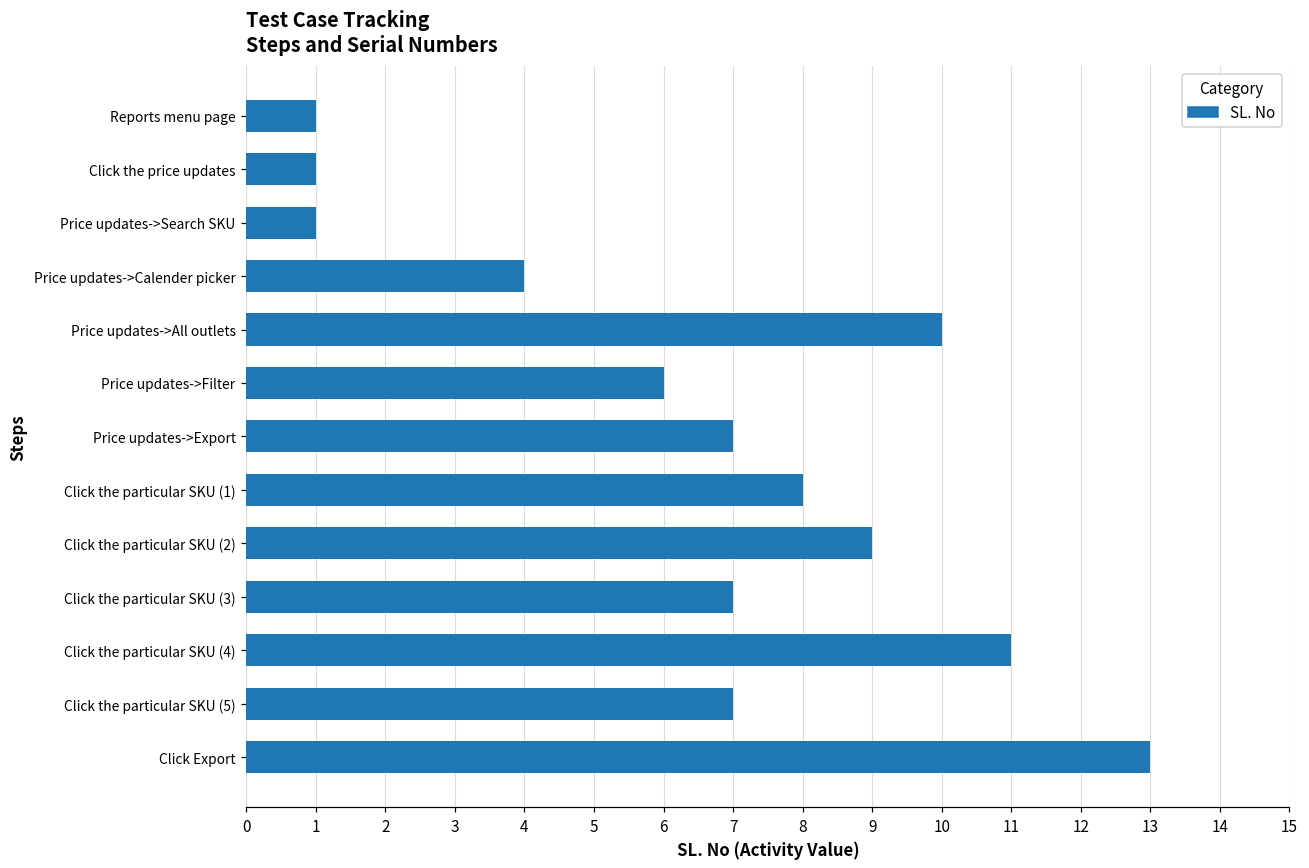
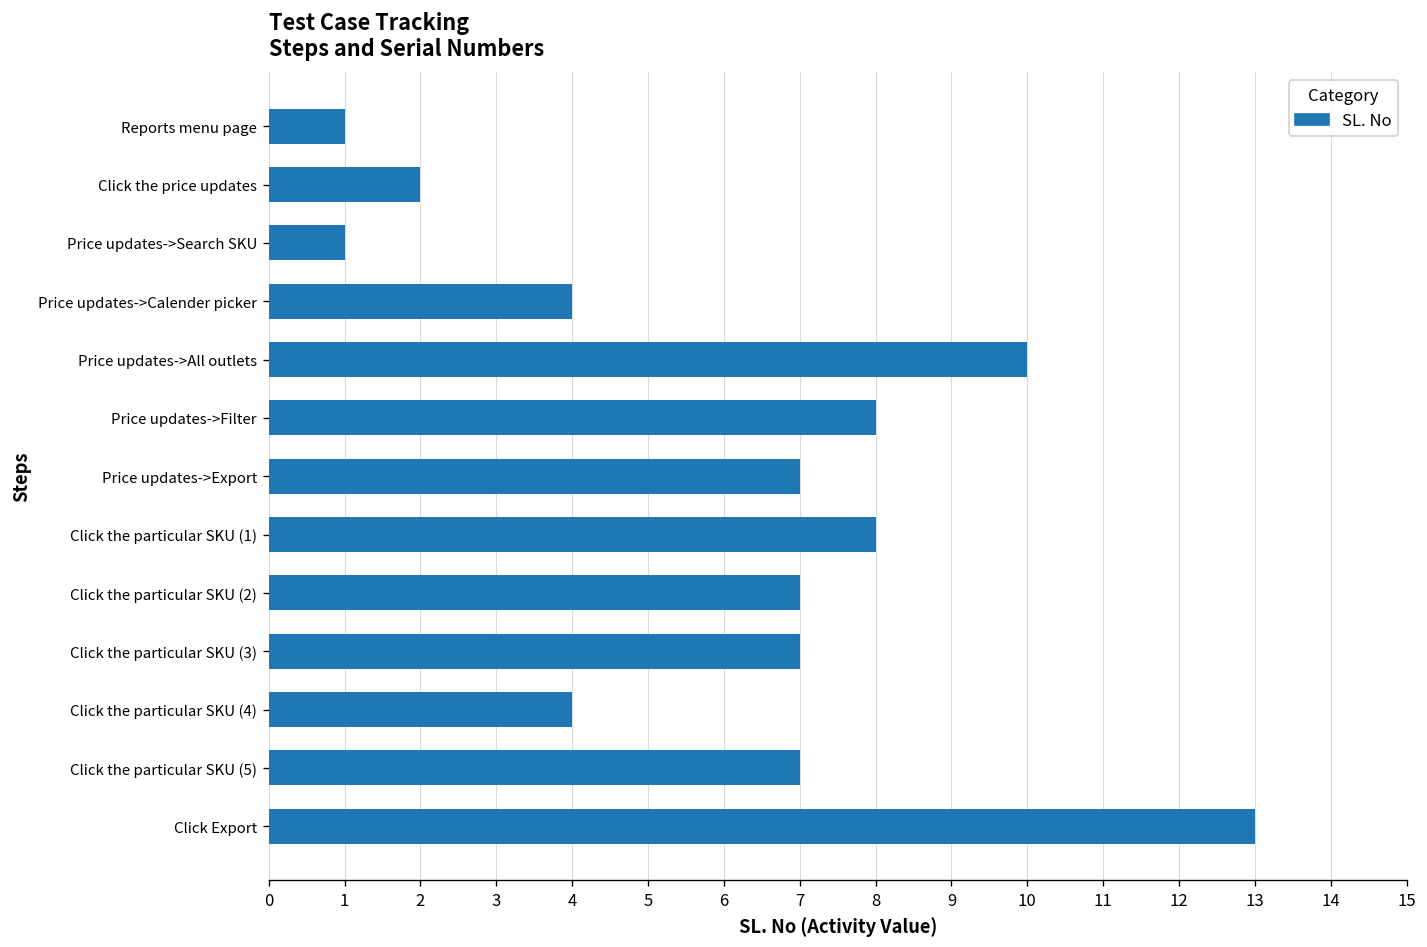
Click the price updates: 1 -> 2
Price updates->Filter: 6 -> 8
Click the particular SKU (2): 9 -> 7
Click the particular SKU (4): 11 -> 4
